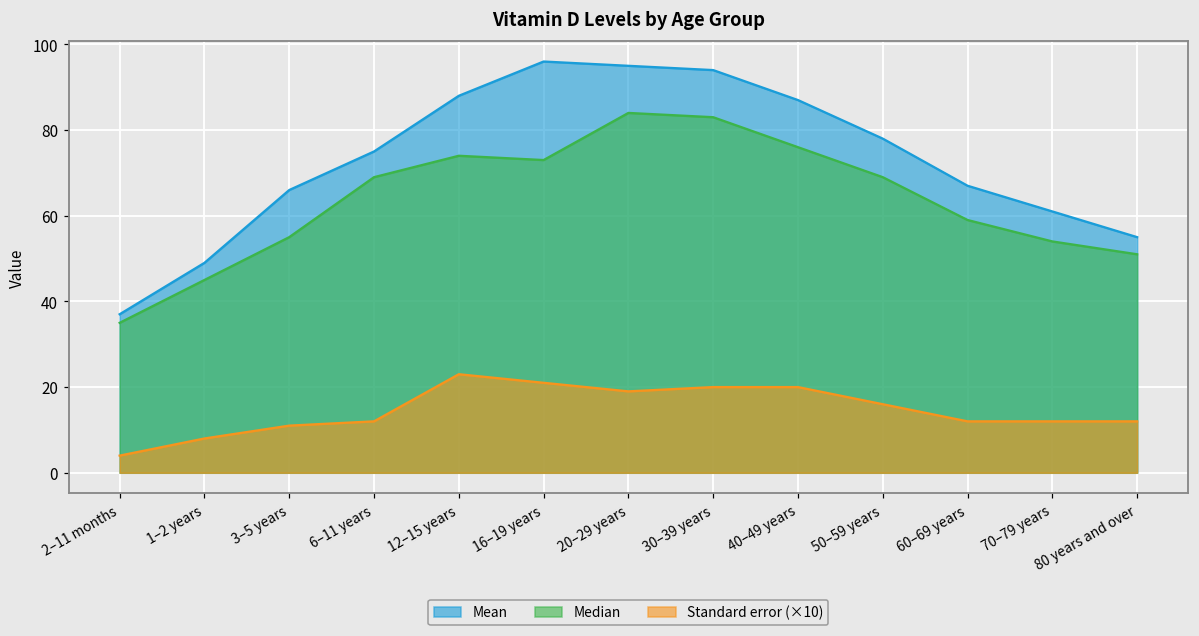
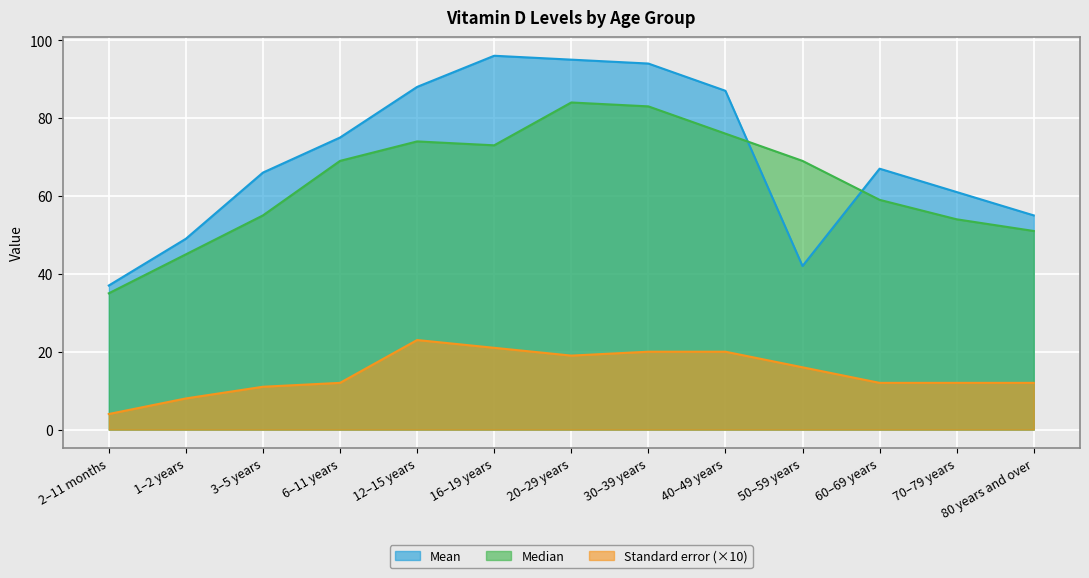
Mean, 50–59 years: 78 -> 42
